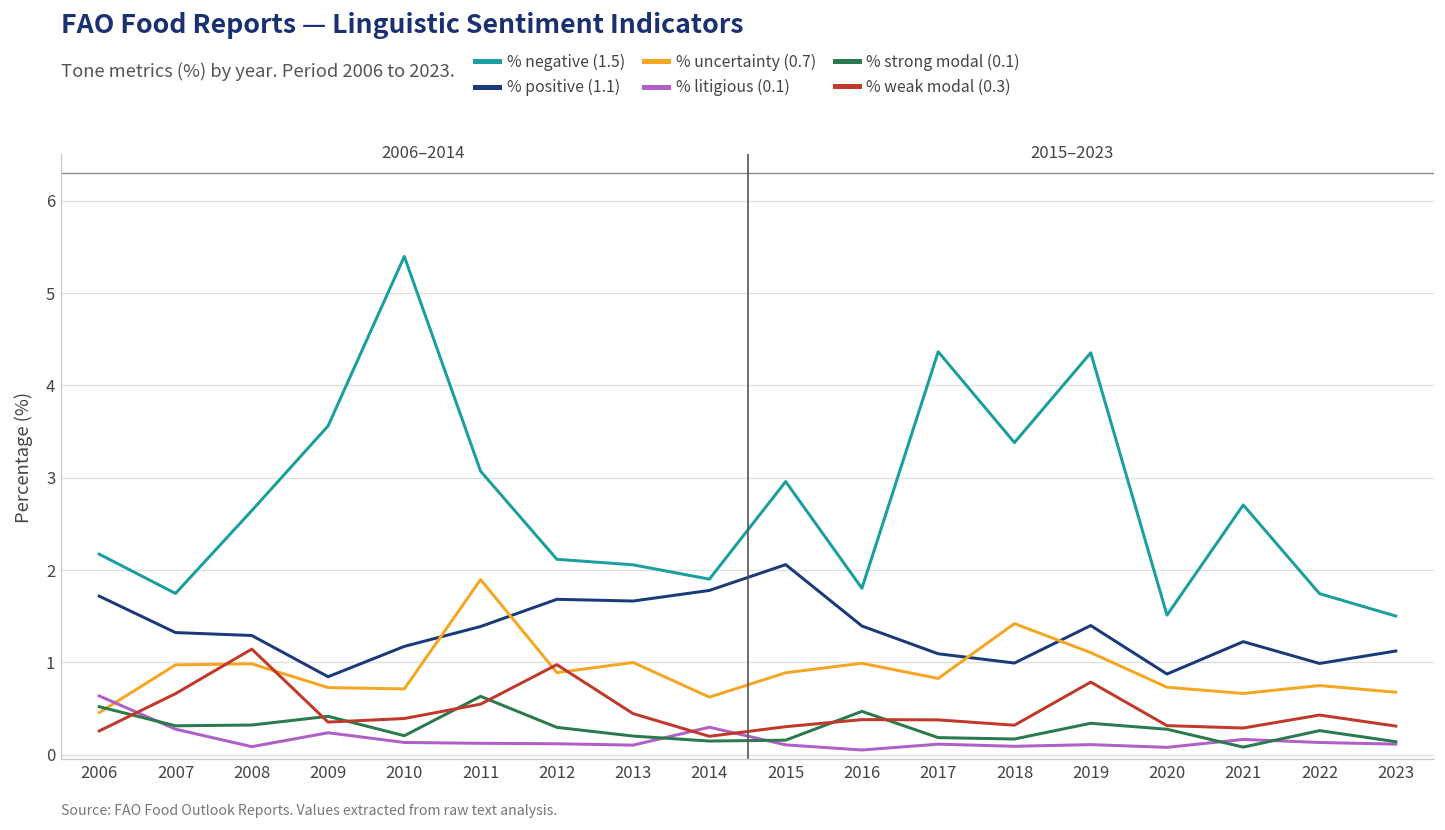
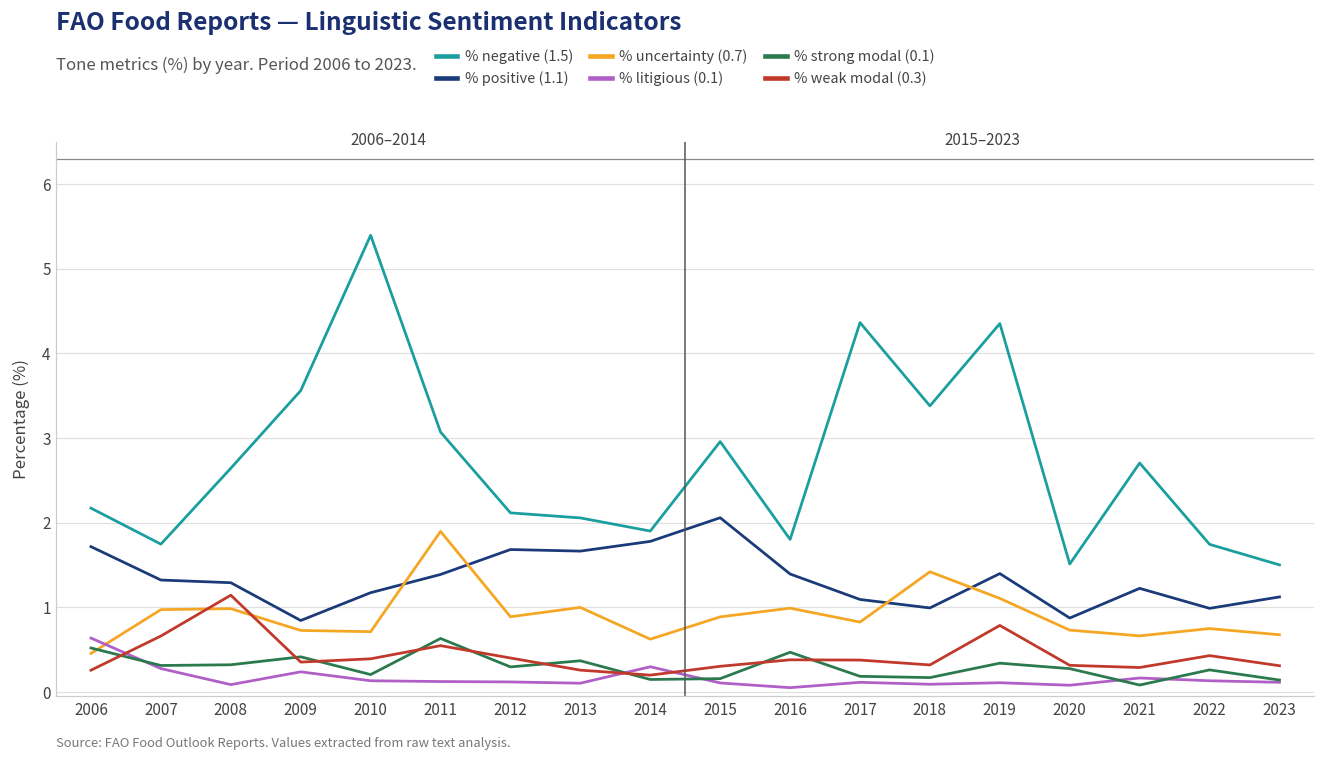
% weak modal (0.3), 2012: 1.0 -> 0.4
% strong modal (0.1), 2013: 0.2 -> 0.4
% weak modal (0.3), 2013: 0.4 -> 0.3
